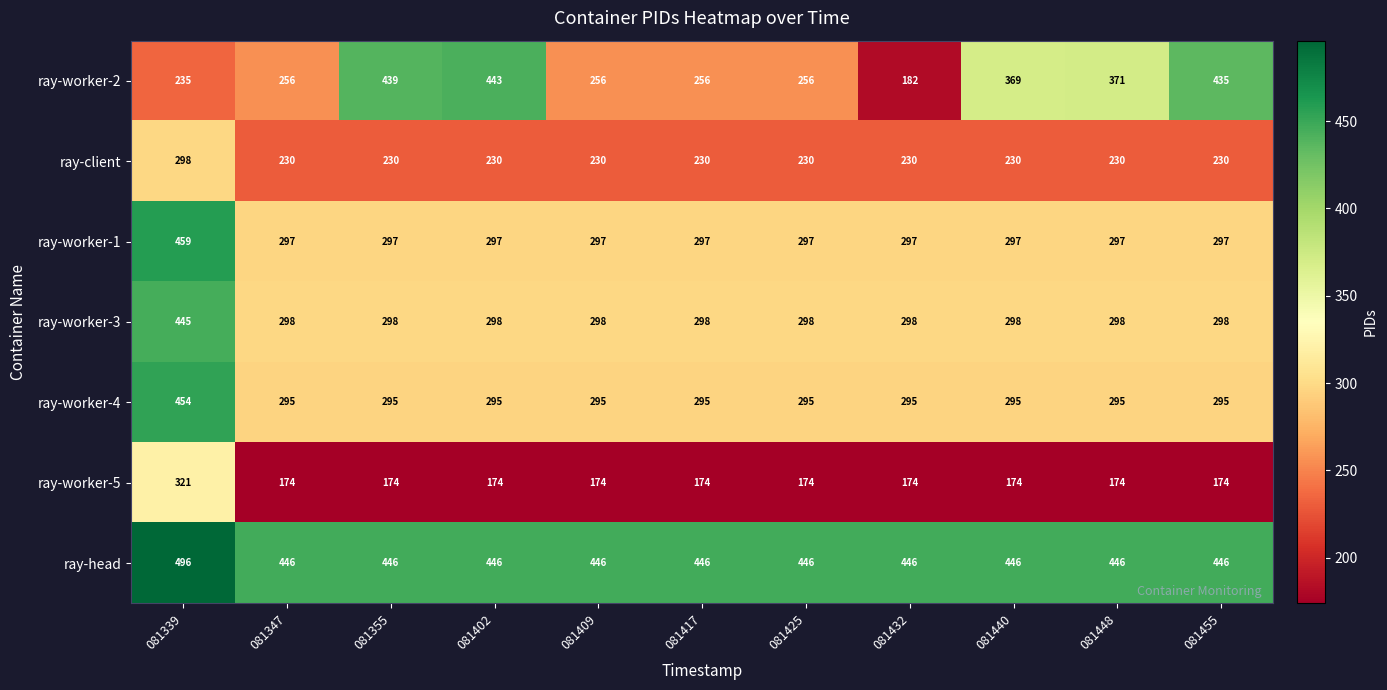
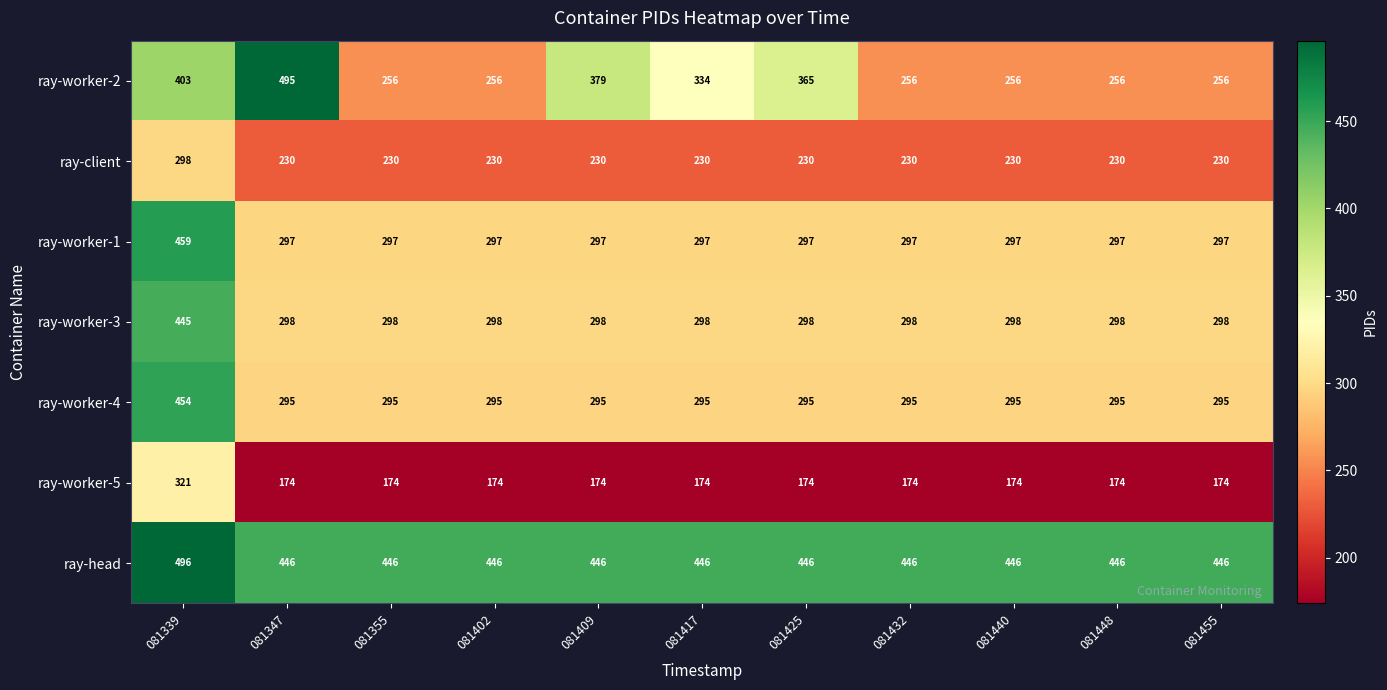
ray-worker-2, 081339: 235 -> 403
ray-worker-2, 081347: 256 -> 495
ray-worker-2, 081355: 439 -> 256
ray-worker-2, 081402: 443 -> 256
ray-worker-2, 081409: 256 -> 379
ray-worker-2, 081417: 256 -> 334
ray-worker-2, 081425: 256 -> 365
ray-worker-2, 081432: 182 -> 256
ray-worker-2, 081440: 369 -> 256
ray-worker-2, 081448: 371 -> 256
ray-worker-2, 081455: 435 -> 256
